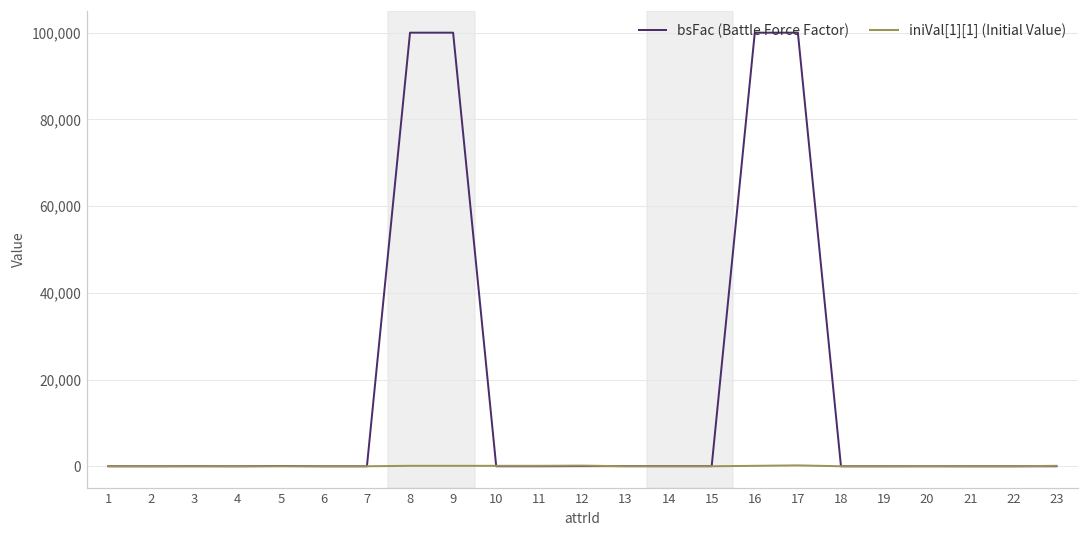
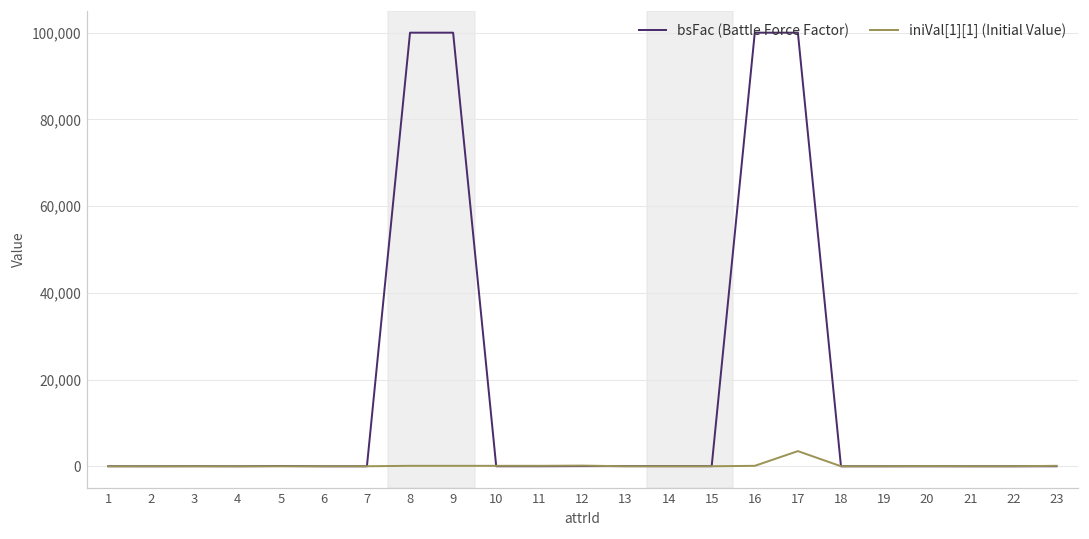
iniVal[1][1] (Initial Value), 17: 0 -> 3,000
